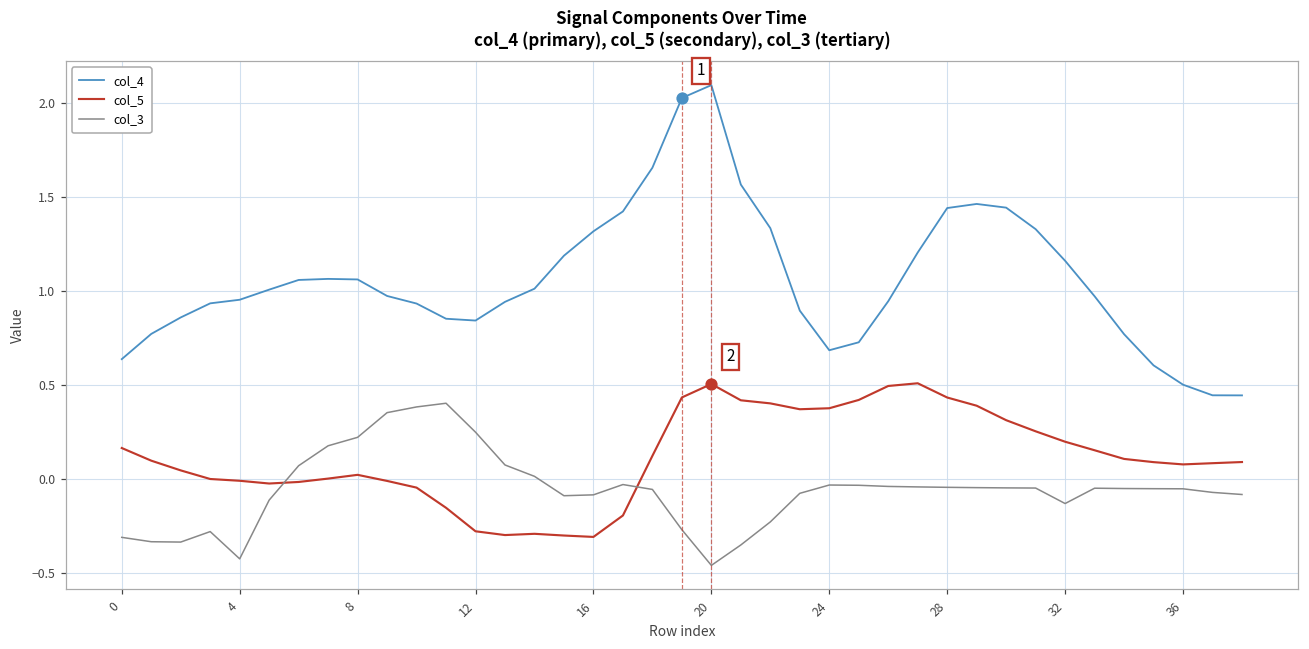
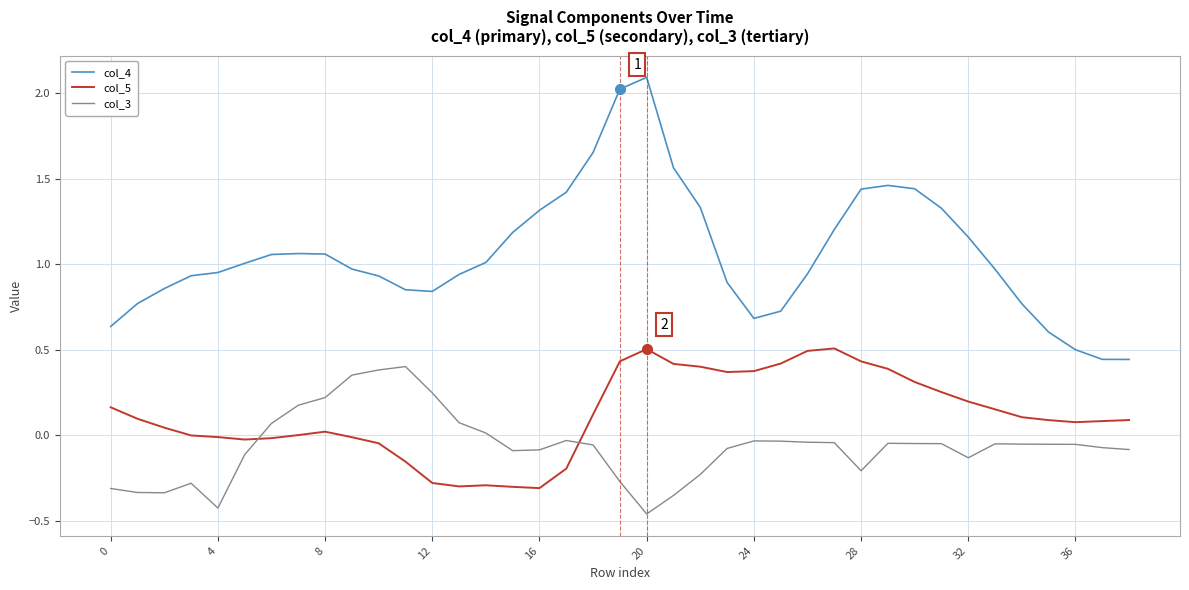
col_3, 28: -0.05 -> -0.21
